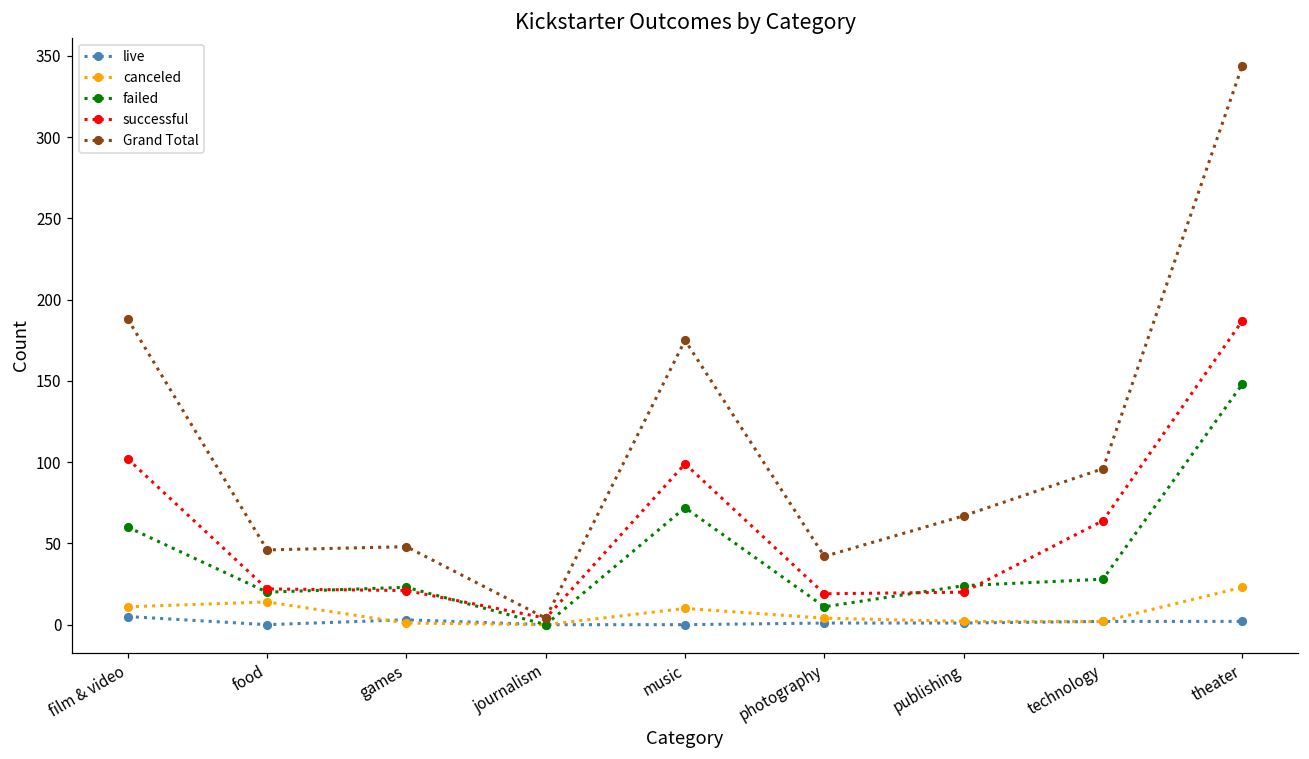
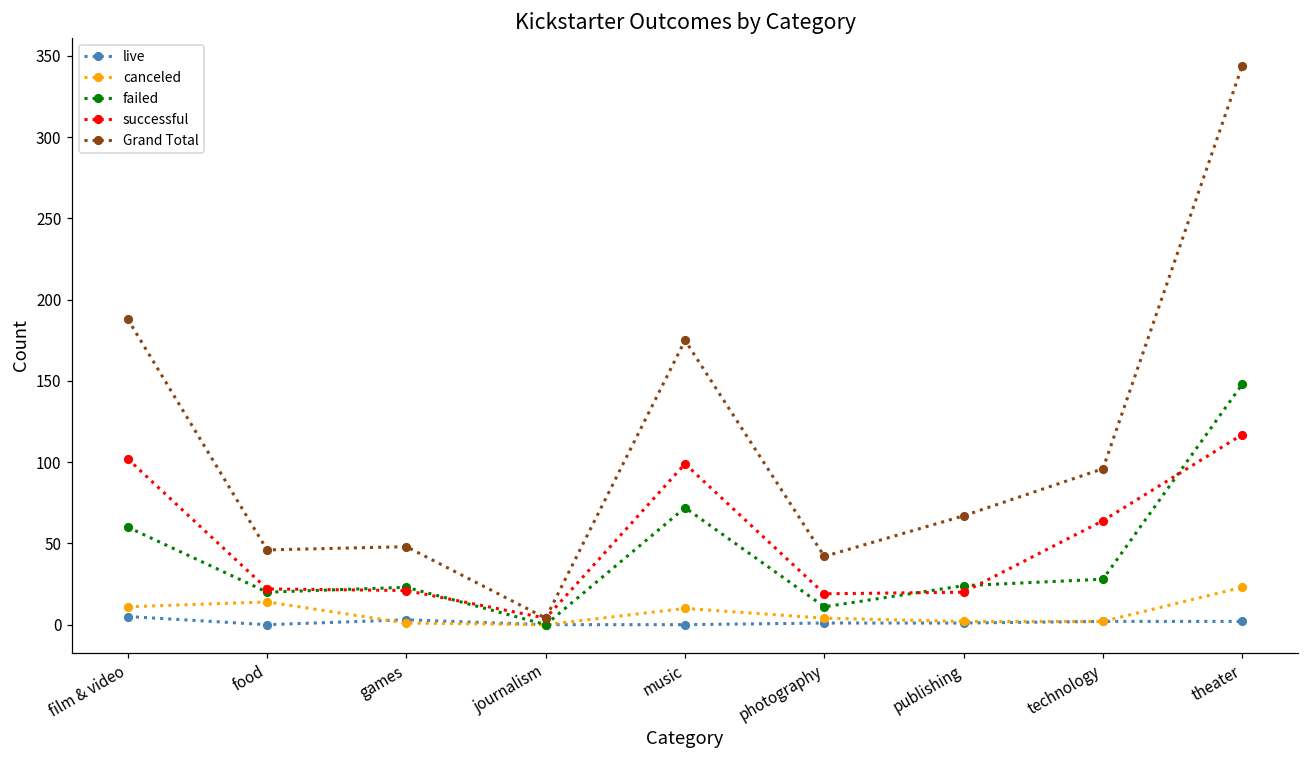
successful, theater: 187 -> 117
